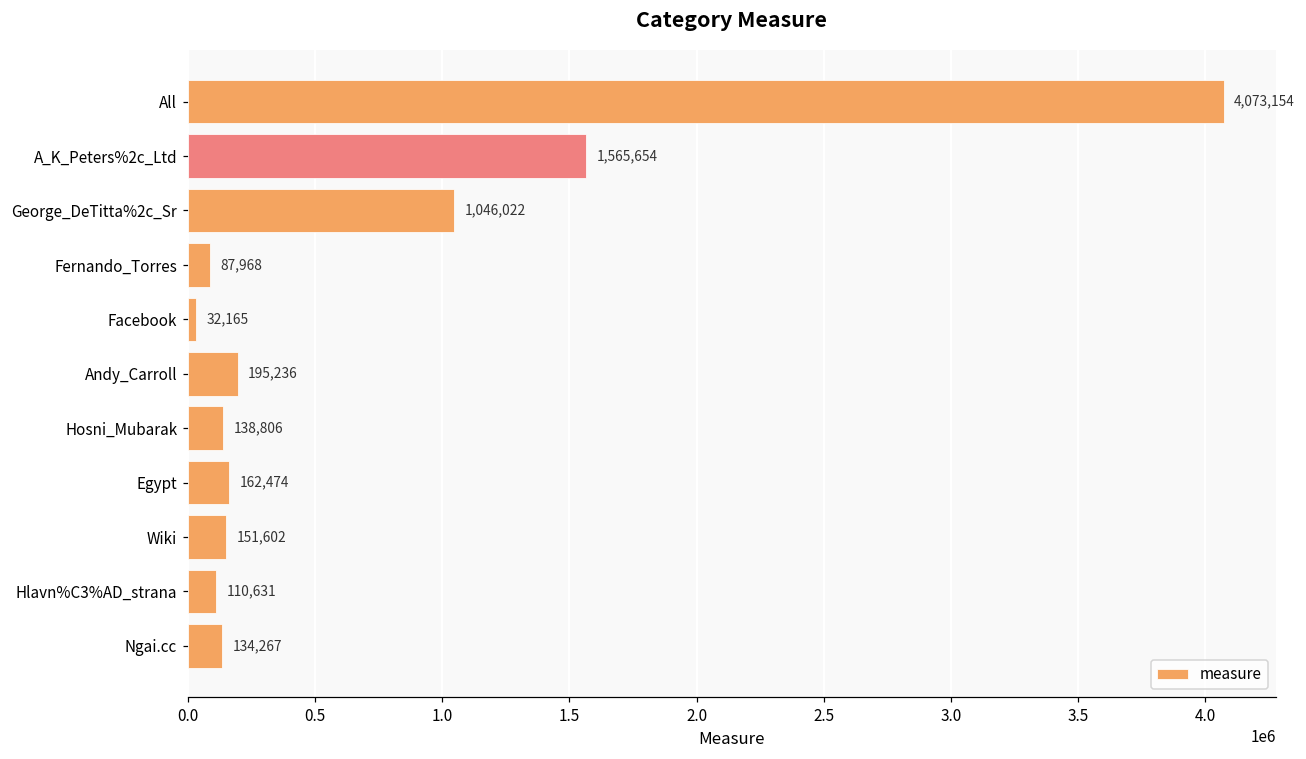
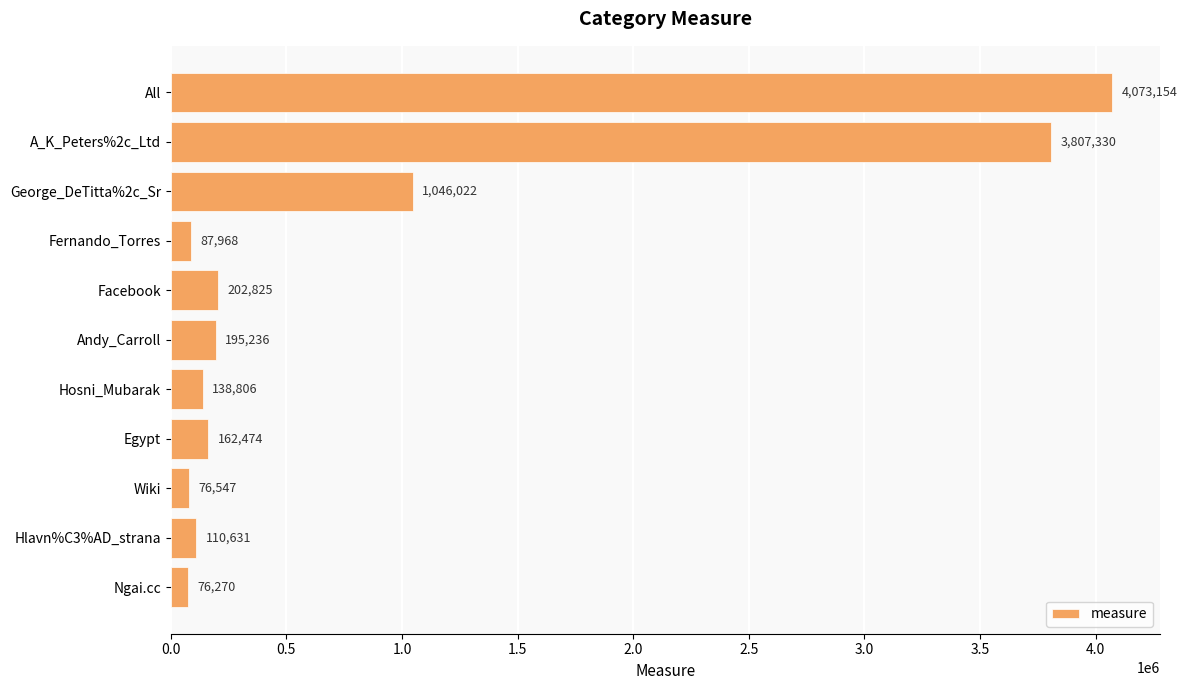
A_K_Peters%2c_Ltd: 1,565,654 -> 3,807,330
Facebook: 32,165 -> 202,825
Wiki: 151,602 -> 76,547
Ngai.cc: 134,267 -> 76,270
